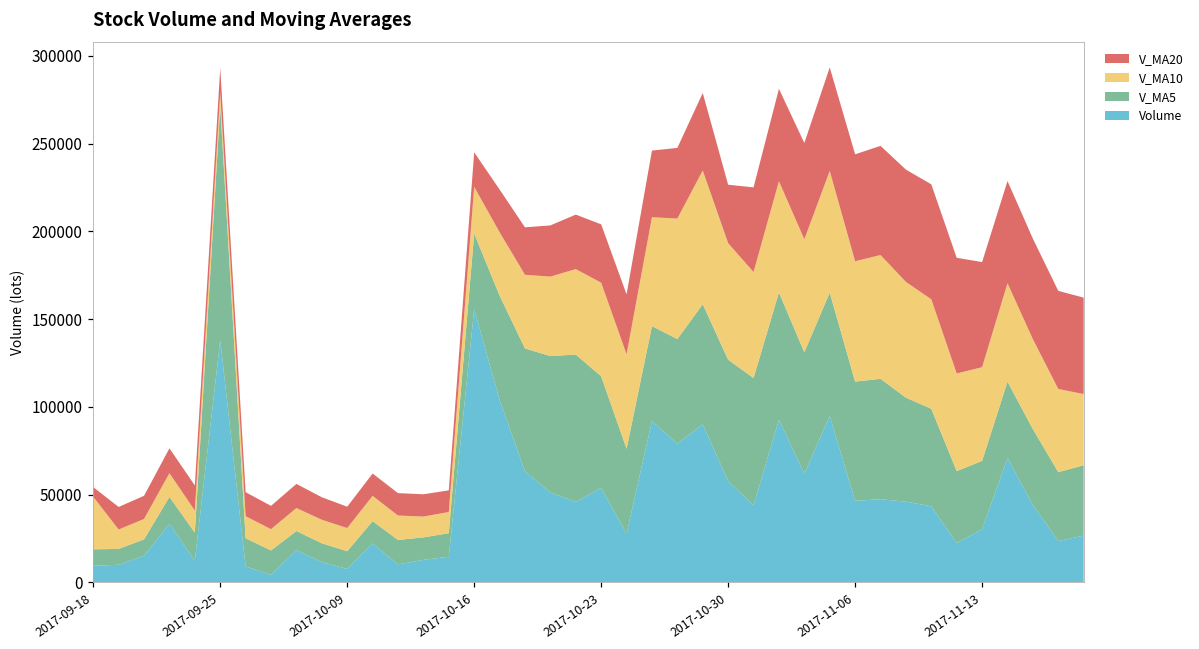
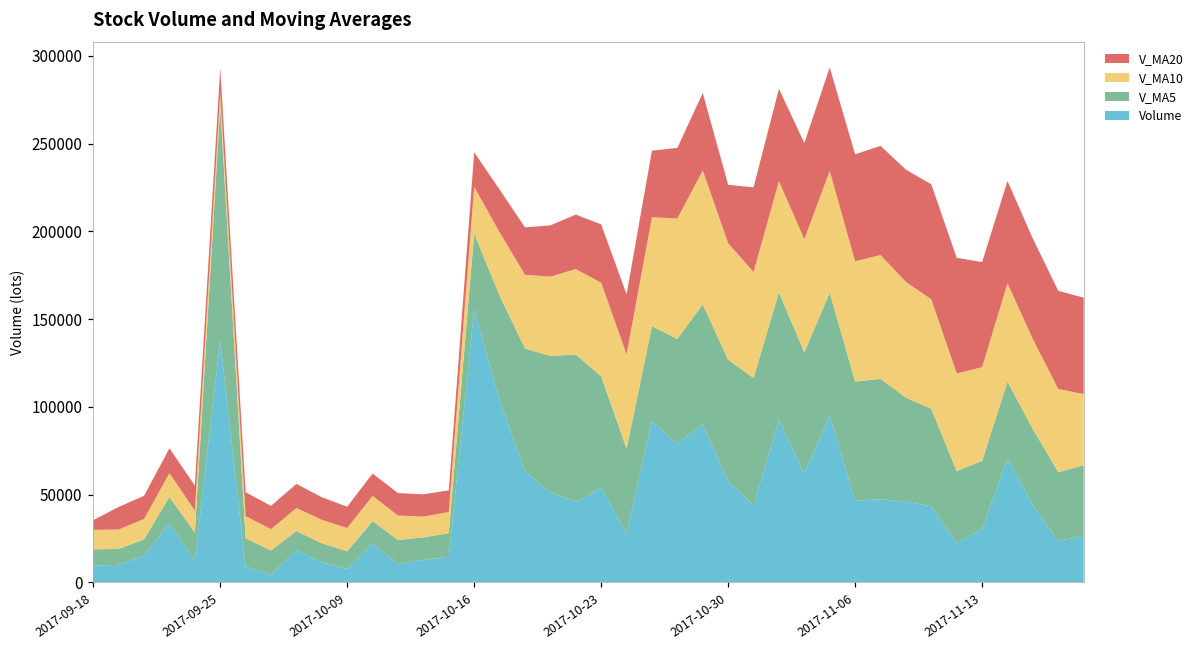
V_MA10, 2017-09-18: 30000 -> 11000
